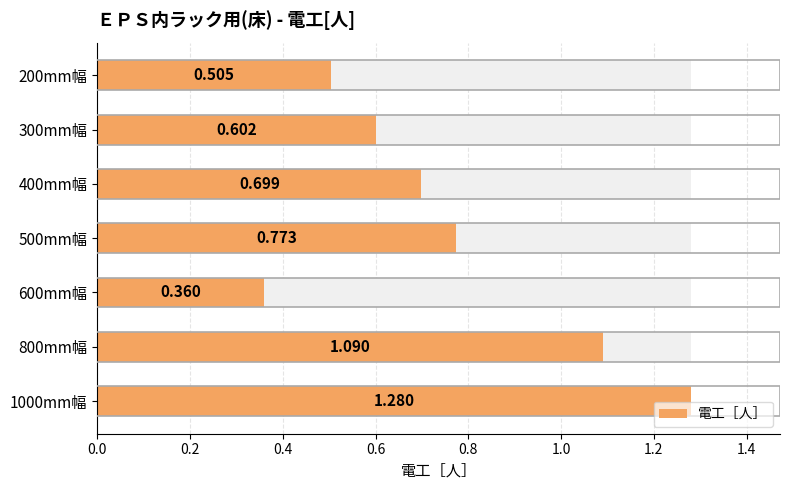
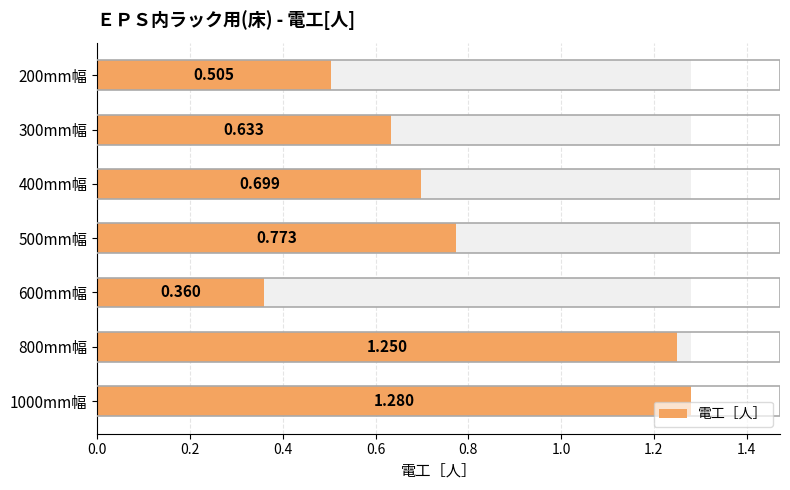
電工［人］, 300mm幅: 0.602 -> 0.633
電工［人］, 800mm幅: 1.090 -> 1.250
